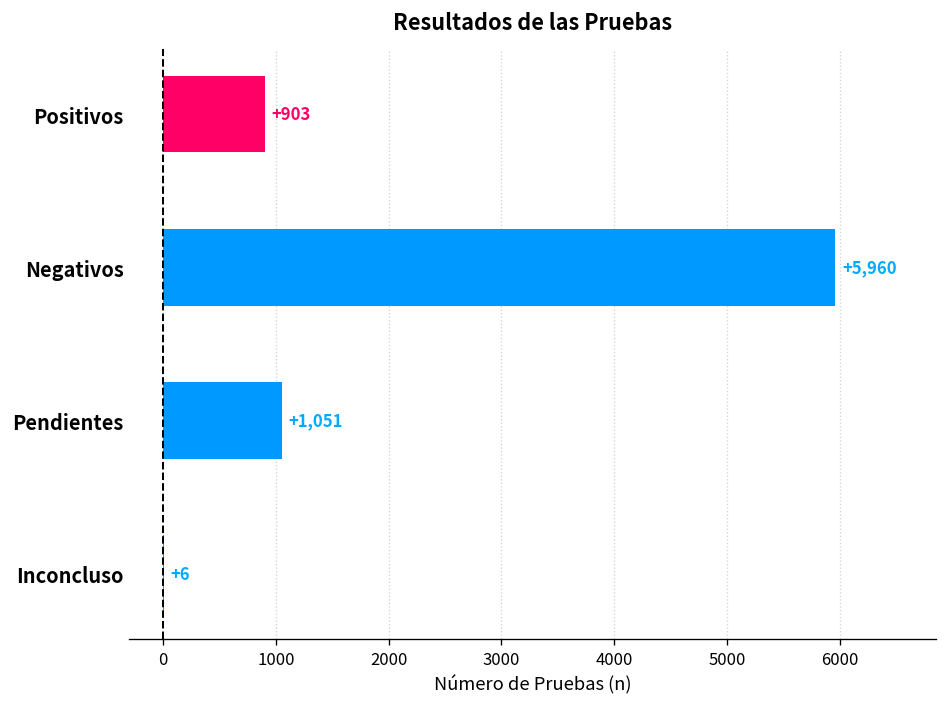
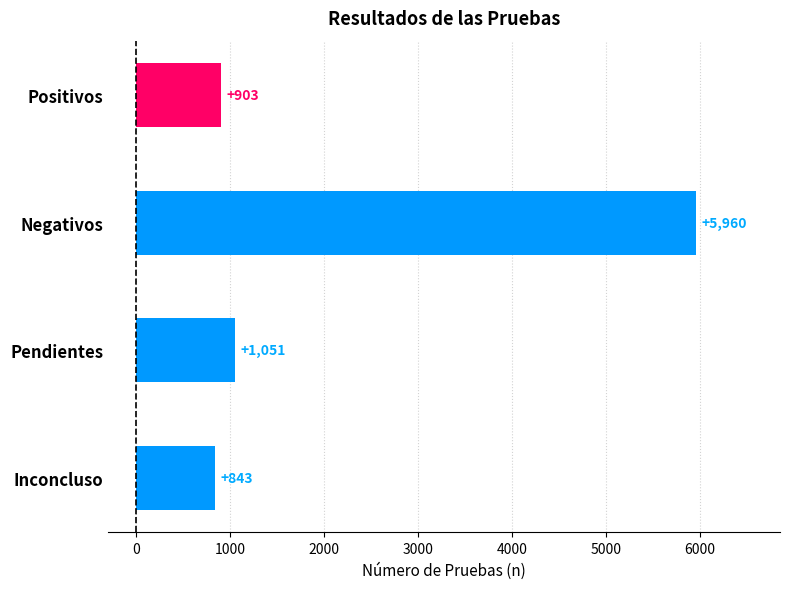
Inconcluso: +6 -> +843
